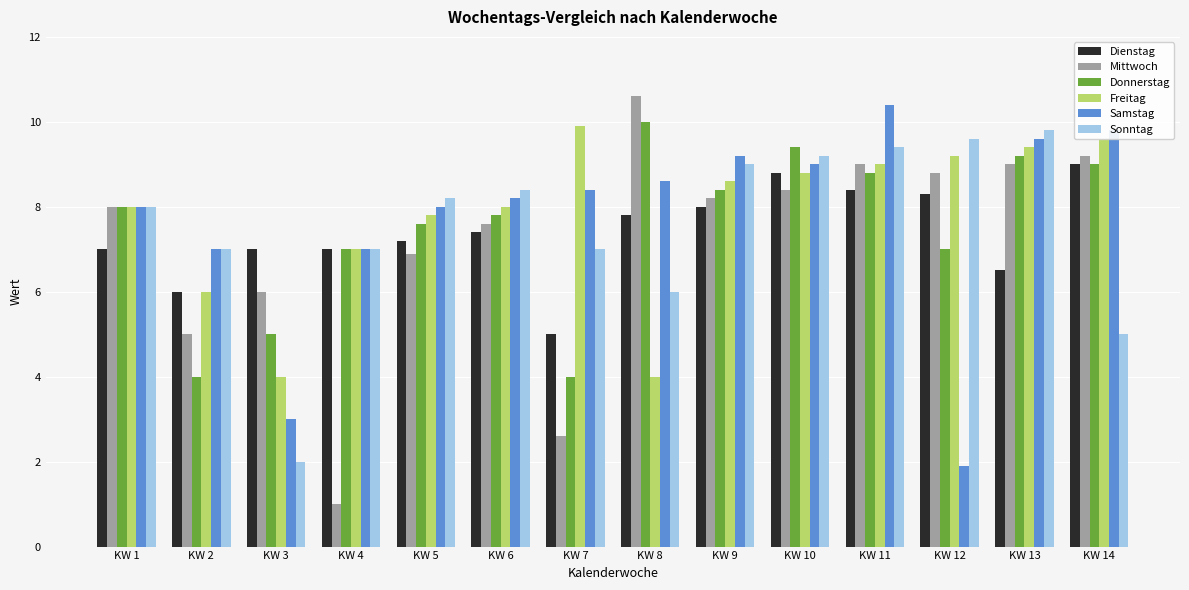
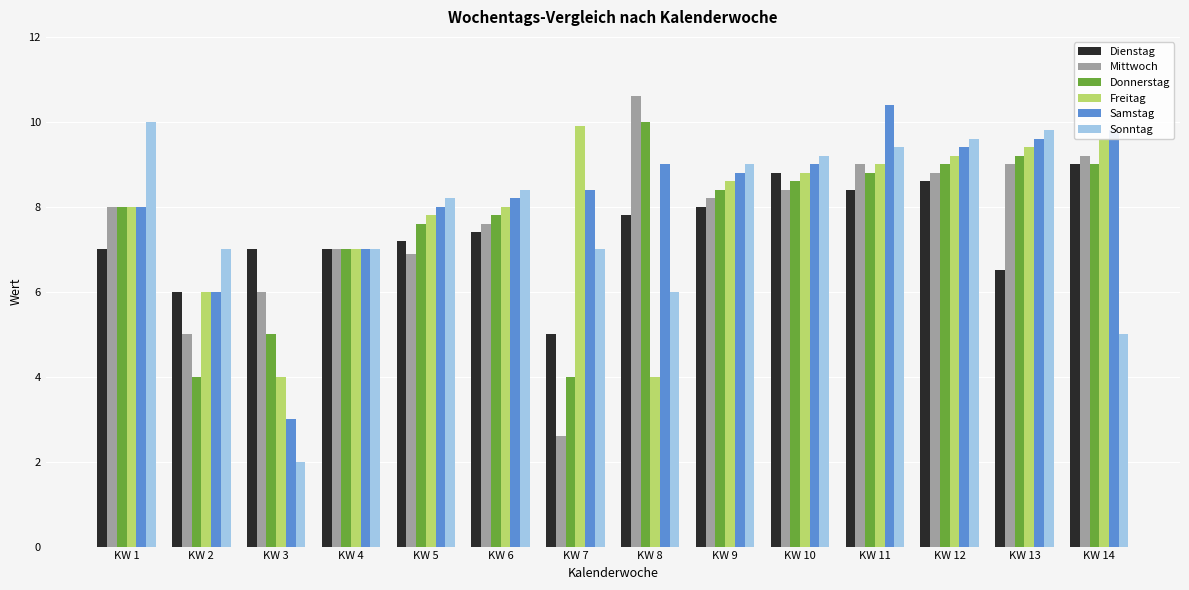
Sonntag, KW 1: 8 -> 10
Samstag, KW 2: 7 -> 6
Mittwoch, KW 4: 1 -> 7
Samstag, KW 8: 8.6 -> 9.0
Samstag, KW 9: 9.2 -> 8.8
Donnerstag, KW 10: 9.4 -> 8.6
Dienstag, KW 12: 8.3 -> 8.6
Donnerstag, KW 12: 7 -> 9
Samstag, KW 12: 1.9 -> 9.4
